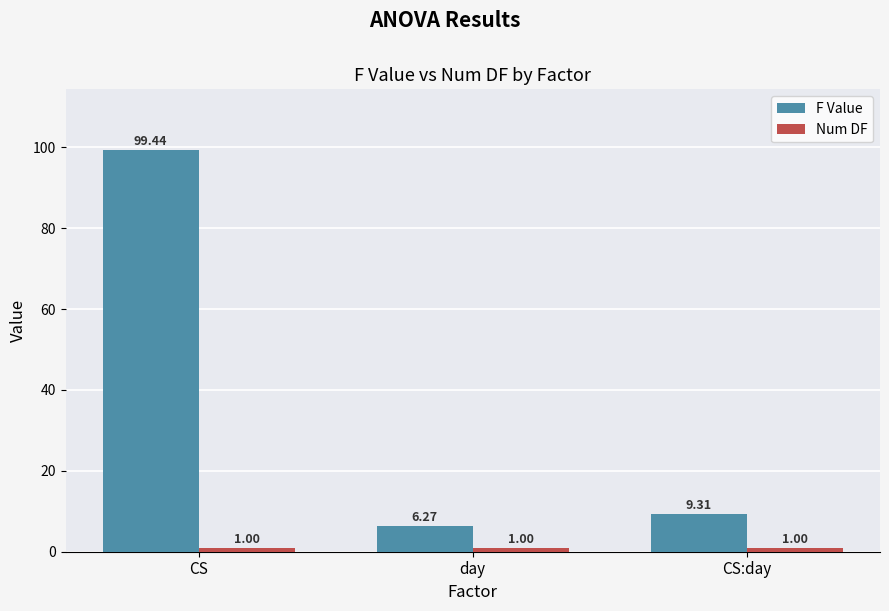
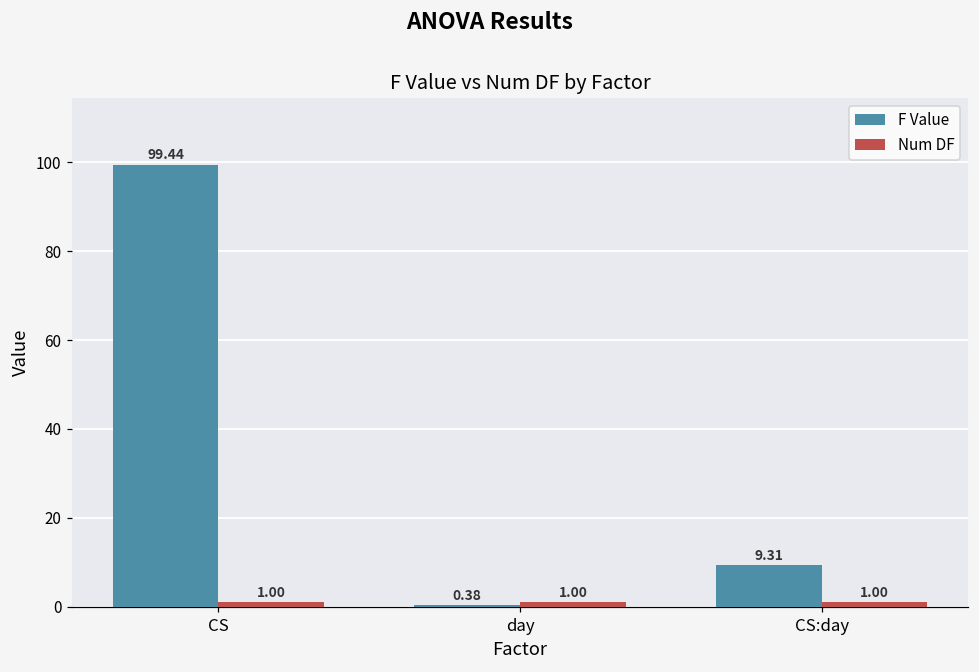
F Value, day: 6.27 -> 0.38
